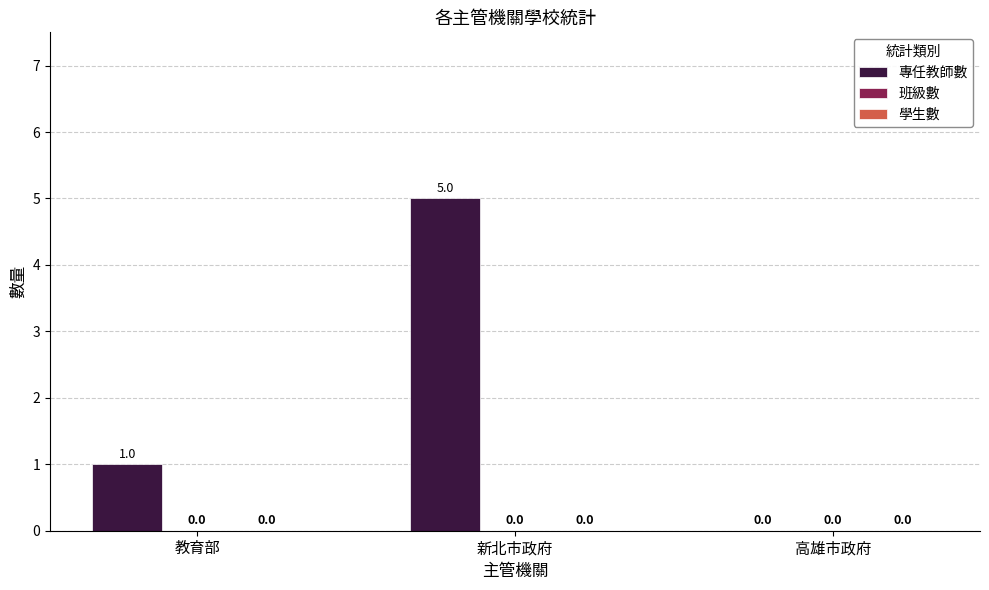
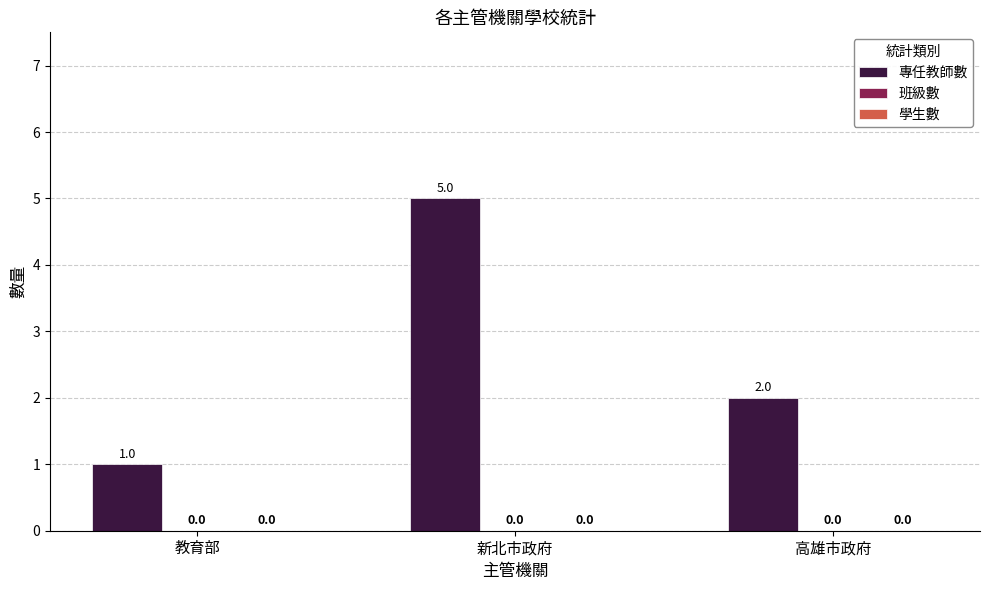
專任教師數, 高雄市政府: 0.0 -> 2.0
